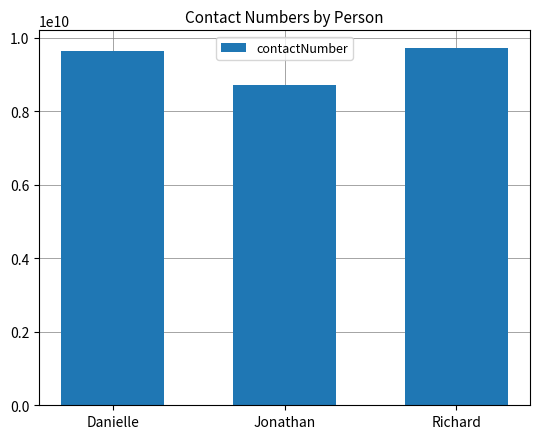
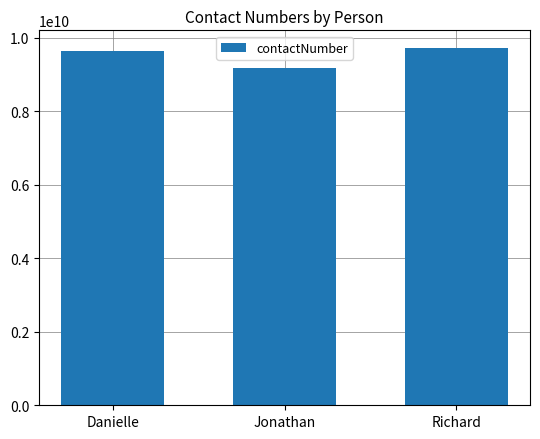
Jonathan: 8700000000 -> 9200000000
